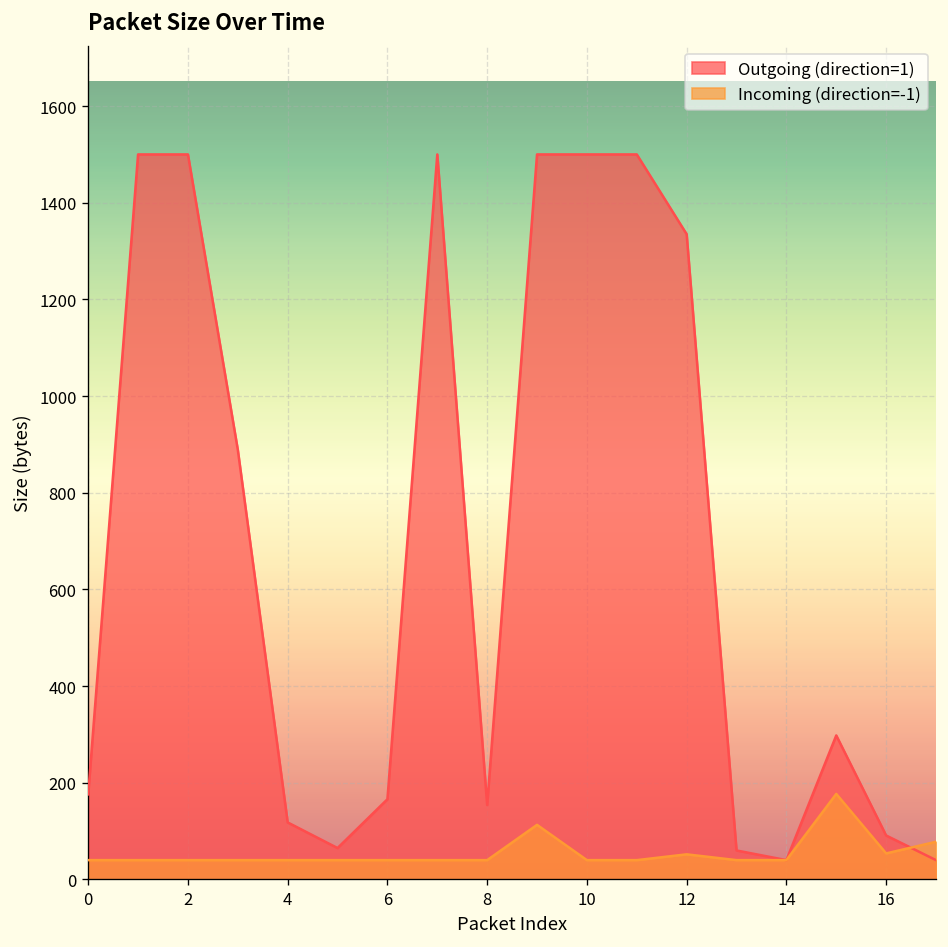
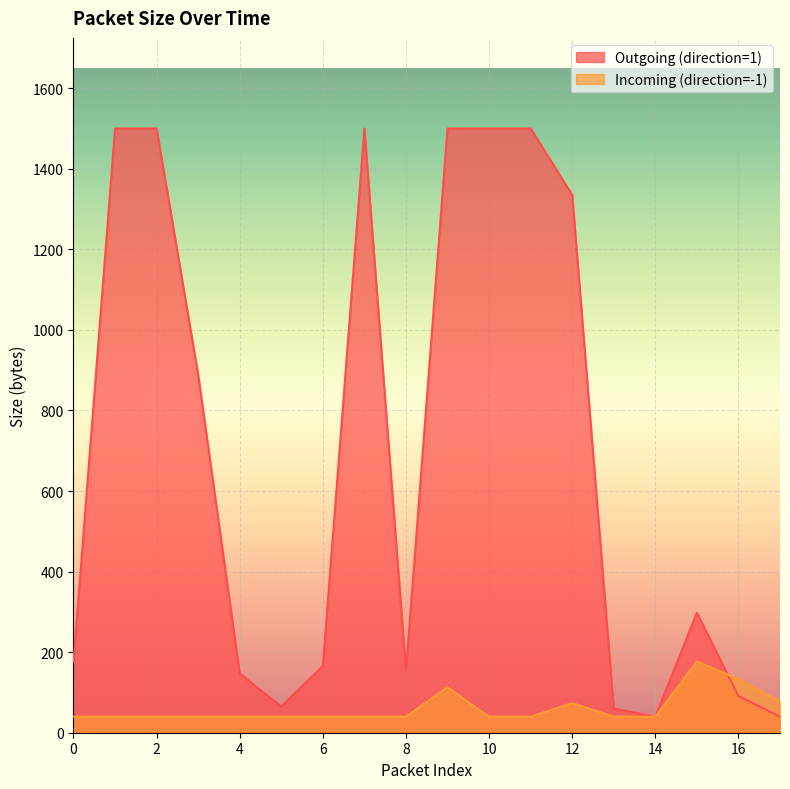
Outgoing (direction=1), 4: 120 -> 150
Incoming (direction=-1), 12: 50 -> 70
Incoming (direction=-1), 16: 50 -> 130
